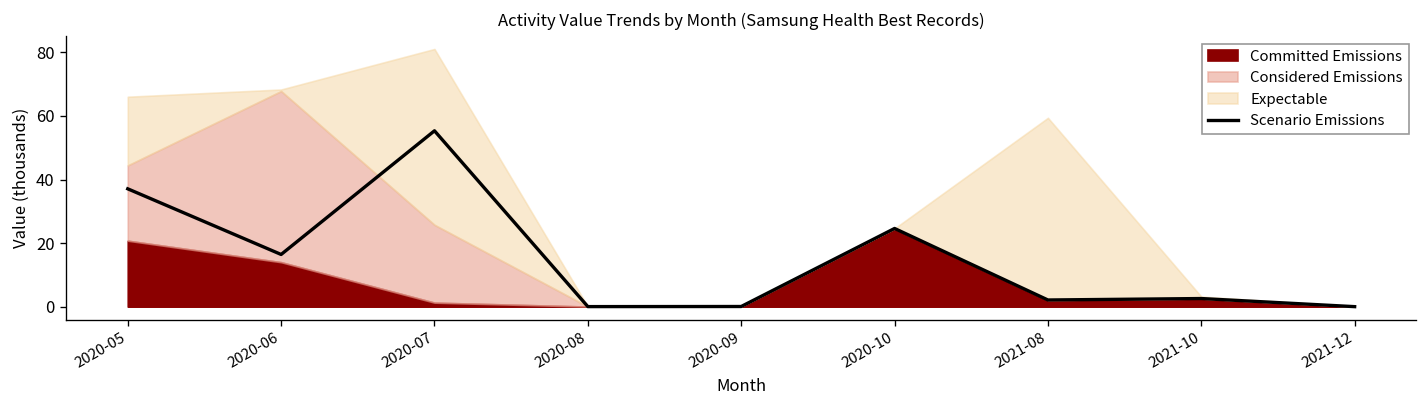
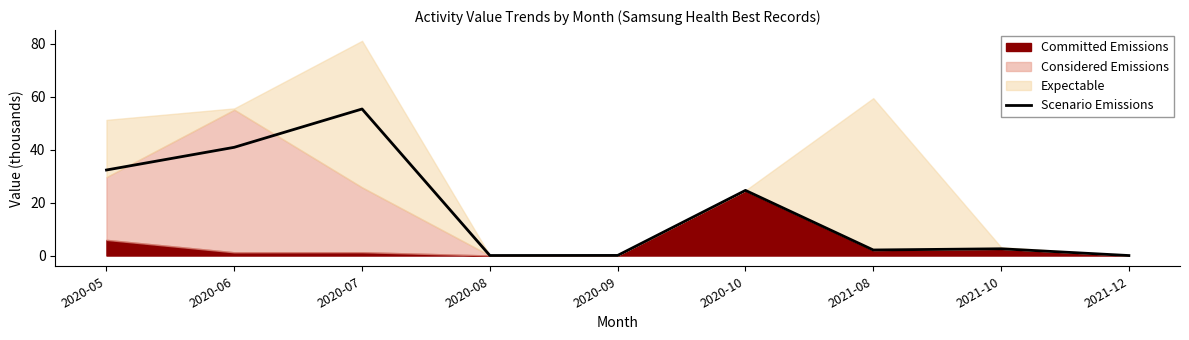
Scenario Emissions, 2020-05: 37 -> 32
Committed Emissions, 2020-05: 21 -> 6
Scenario Emissions, 2020-06: 16 -> 41
Committed Emissions, 2020-06: 14 -> 1
